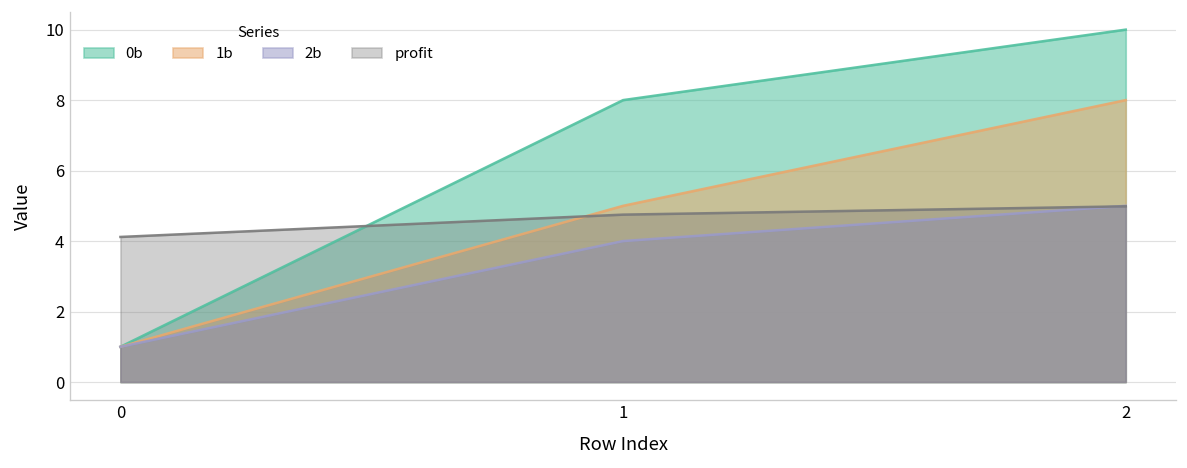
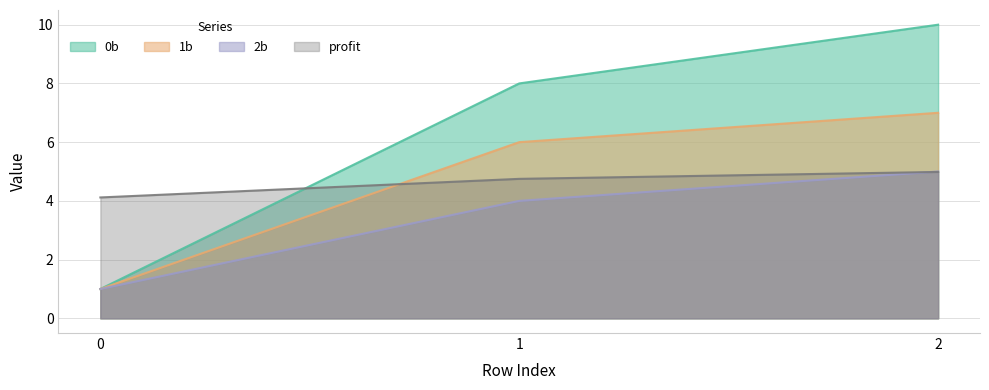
1b, 1: 5 -> 6
1b, 2: 8 -> 7
